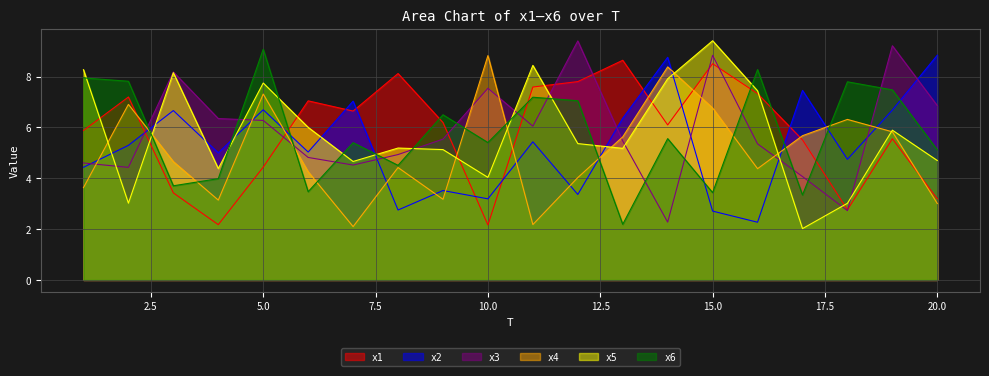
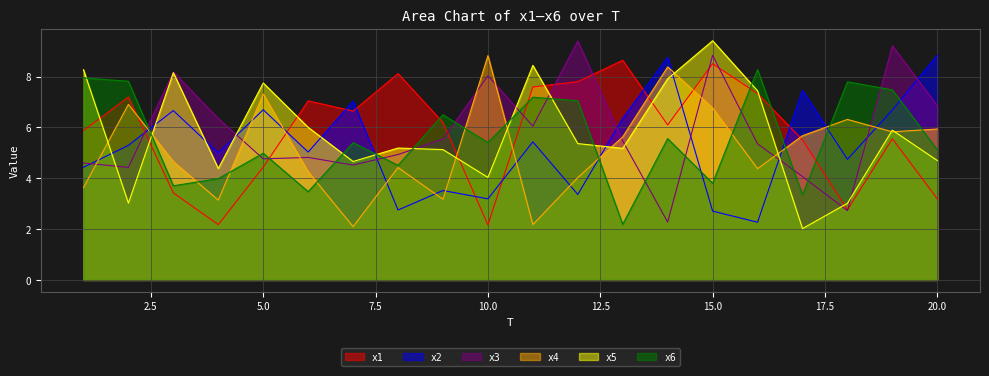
x3, 5.0: 6.3 -> 4.8
x6, 5.0: 9.1 -> 5.0
x3, 10.0: 7.5 -> 8.0
x6, 15.0: 3.4 -> 3.8
x4, 20.0: 3.0 -> 5.9
